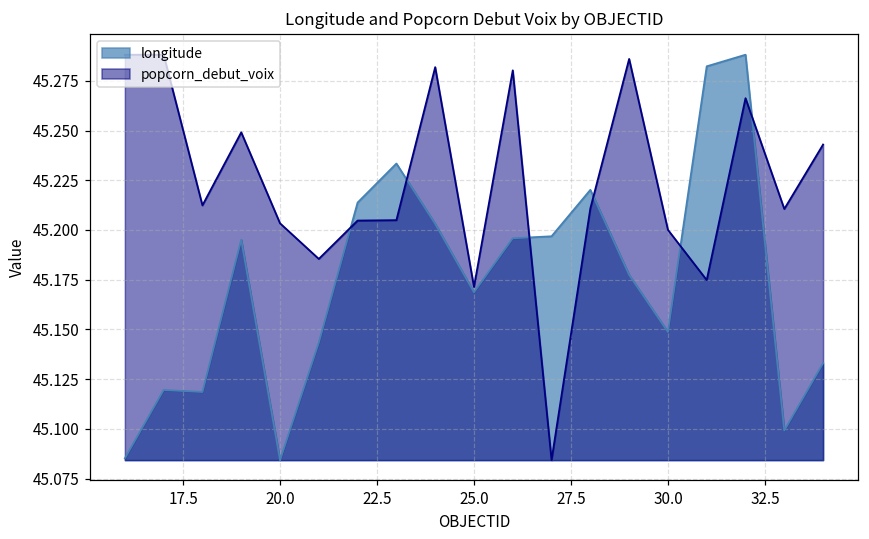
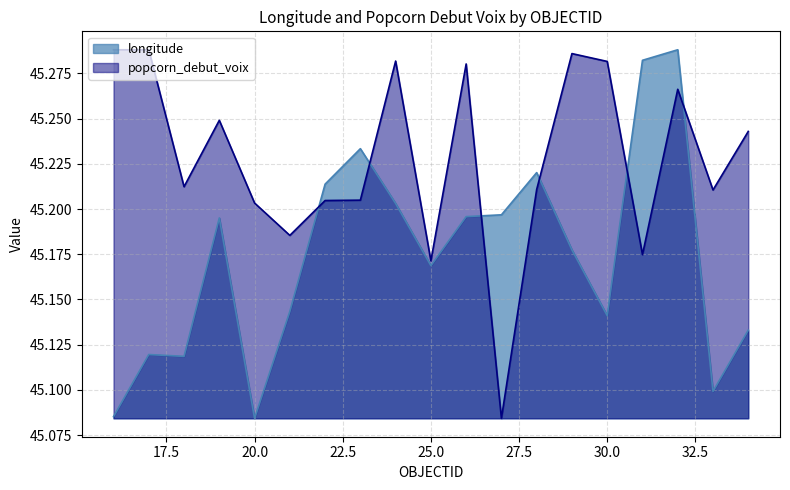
longitude, 30.0: 45.149 -> 45.141
popcorn_debut_voix, 30.0: 45.200 -> 45.282
